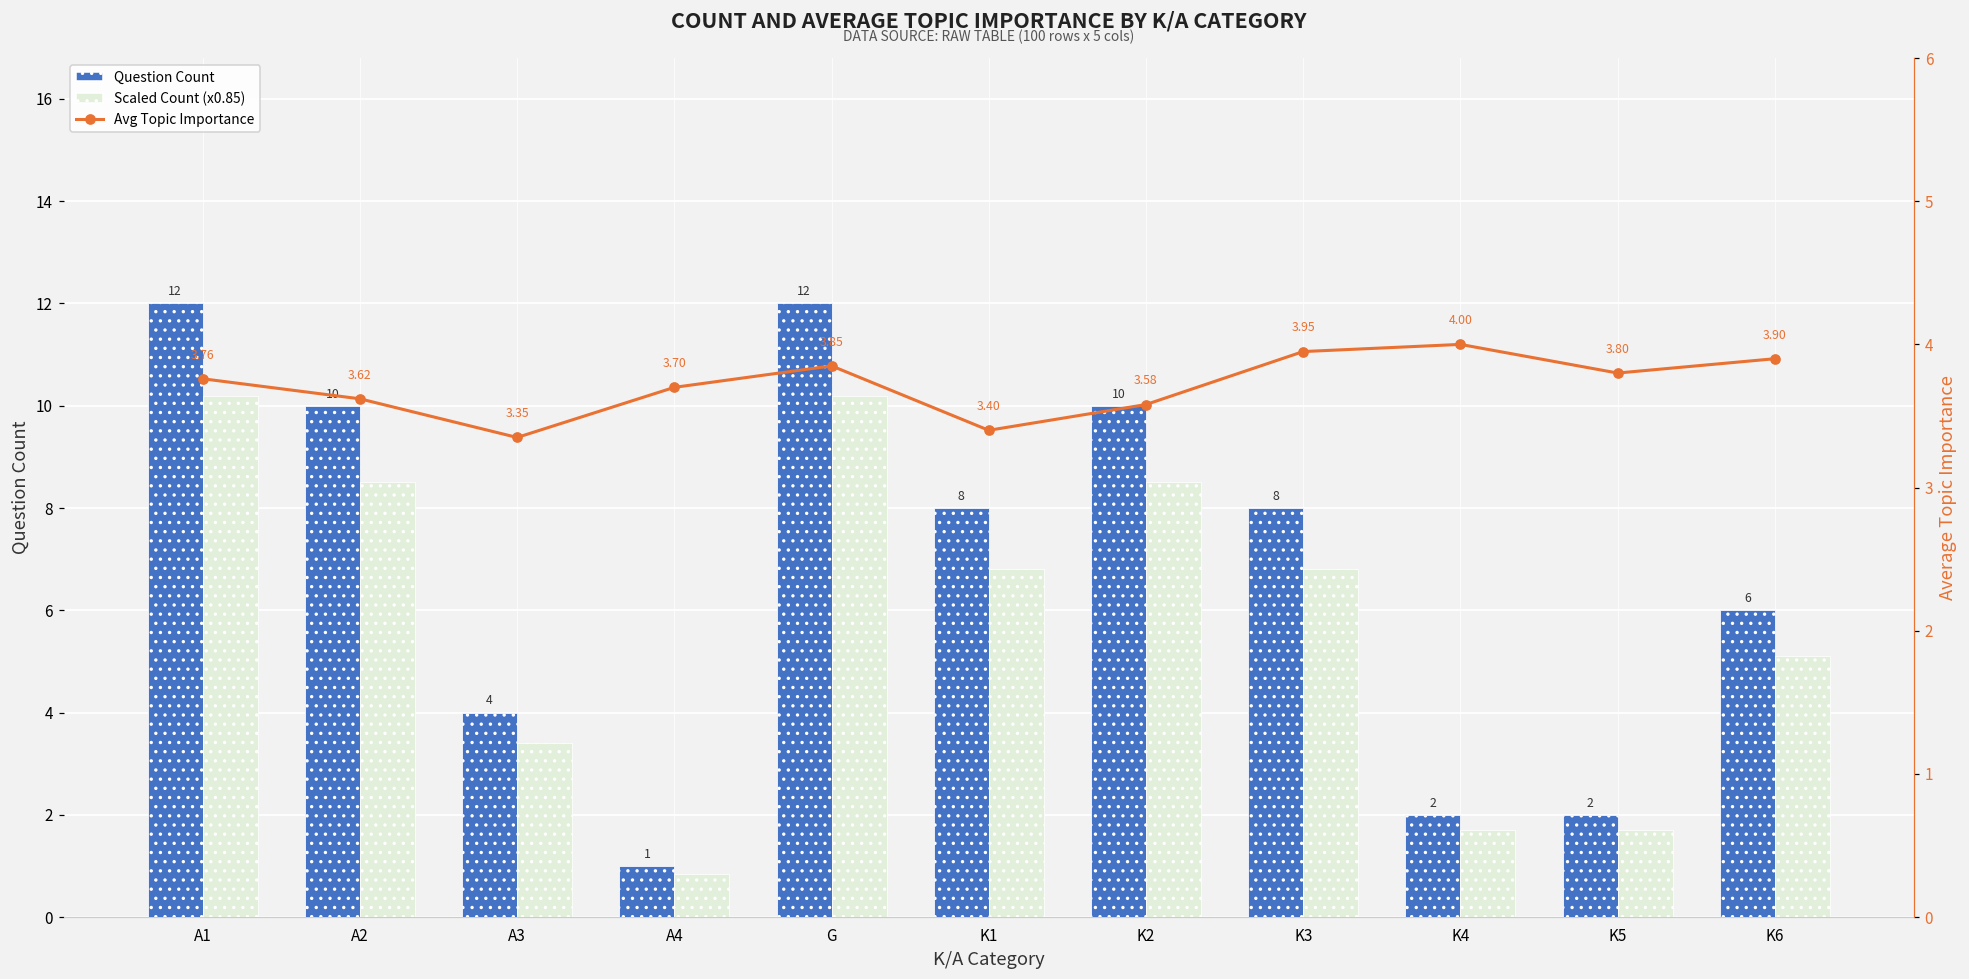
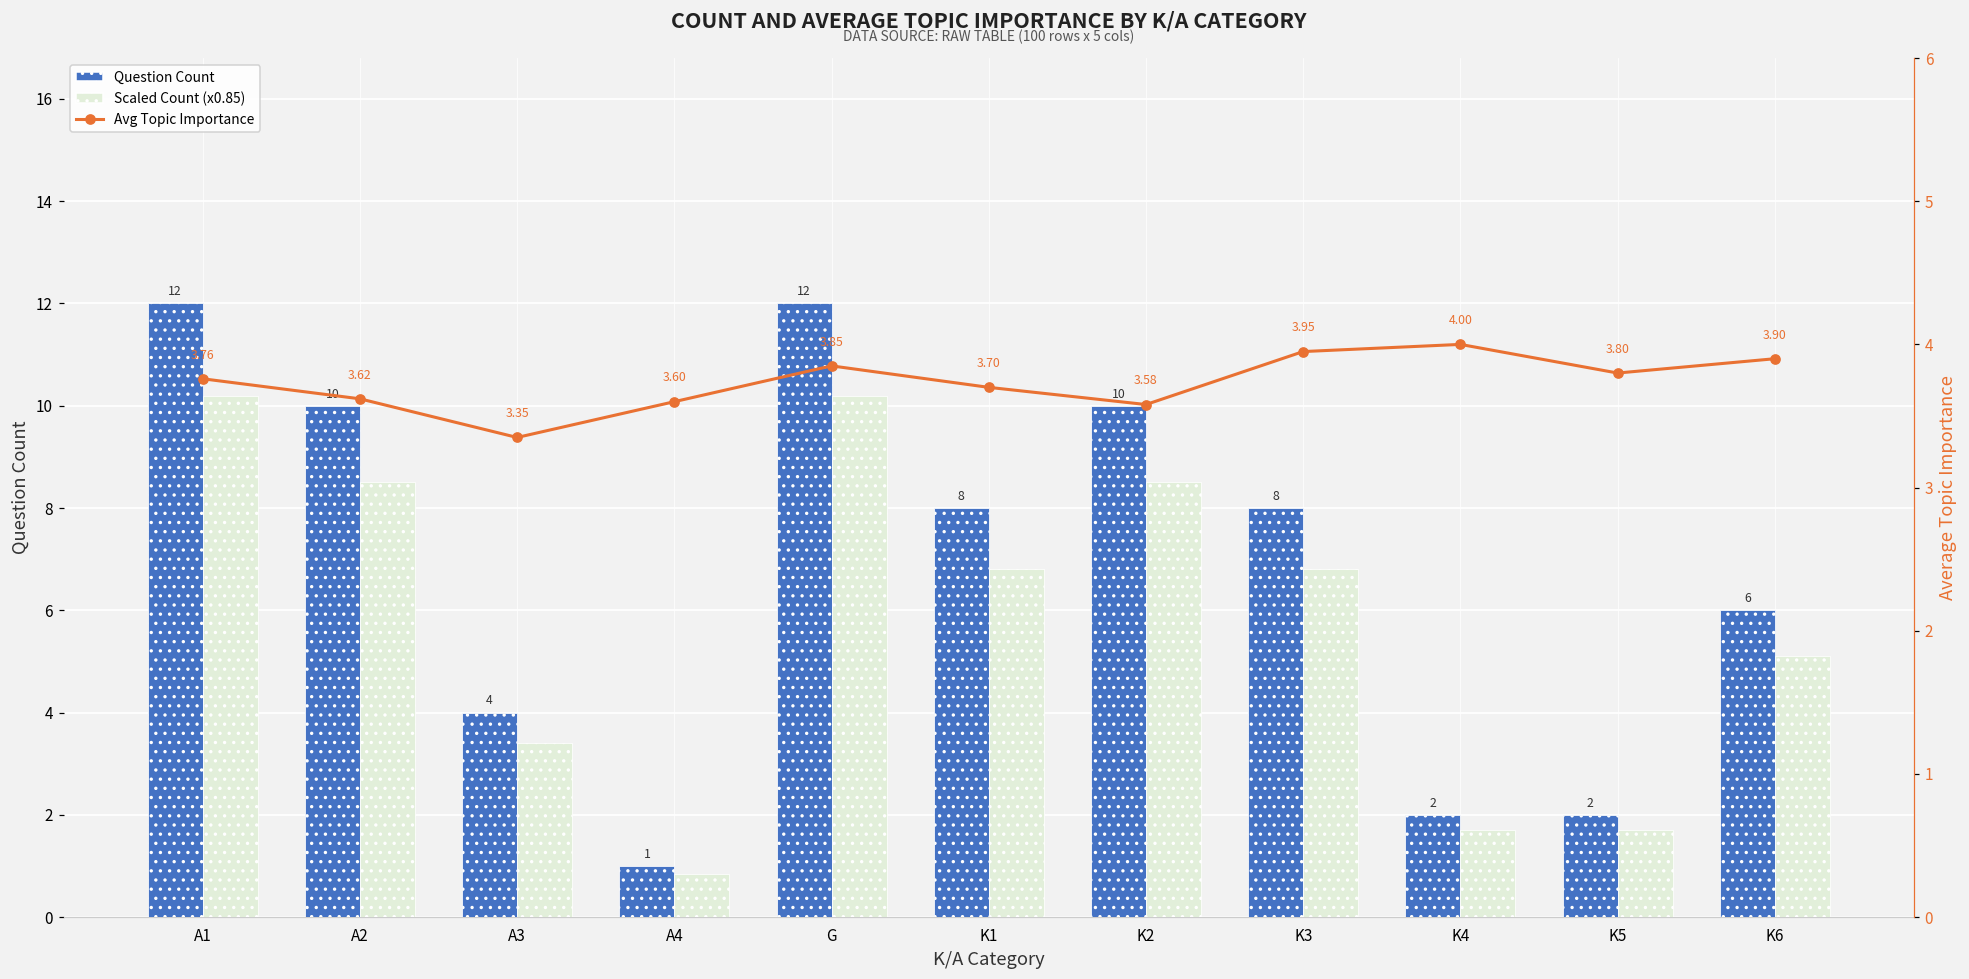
Avg Topic Importance, A4: 3.70 -> 3.60
Avg Topic Importance, K1: 3.40 -> 3.70
